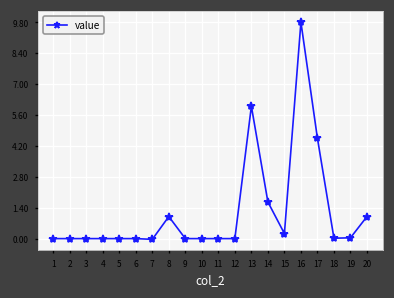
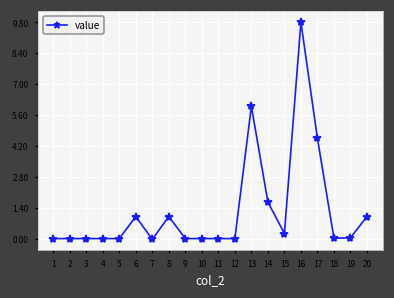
6: 0 -> 1
